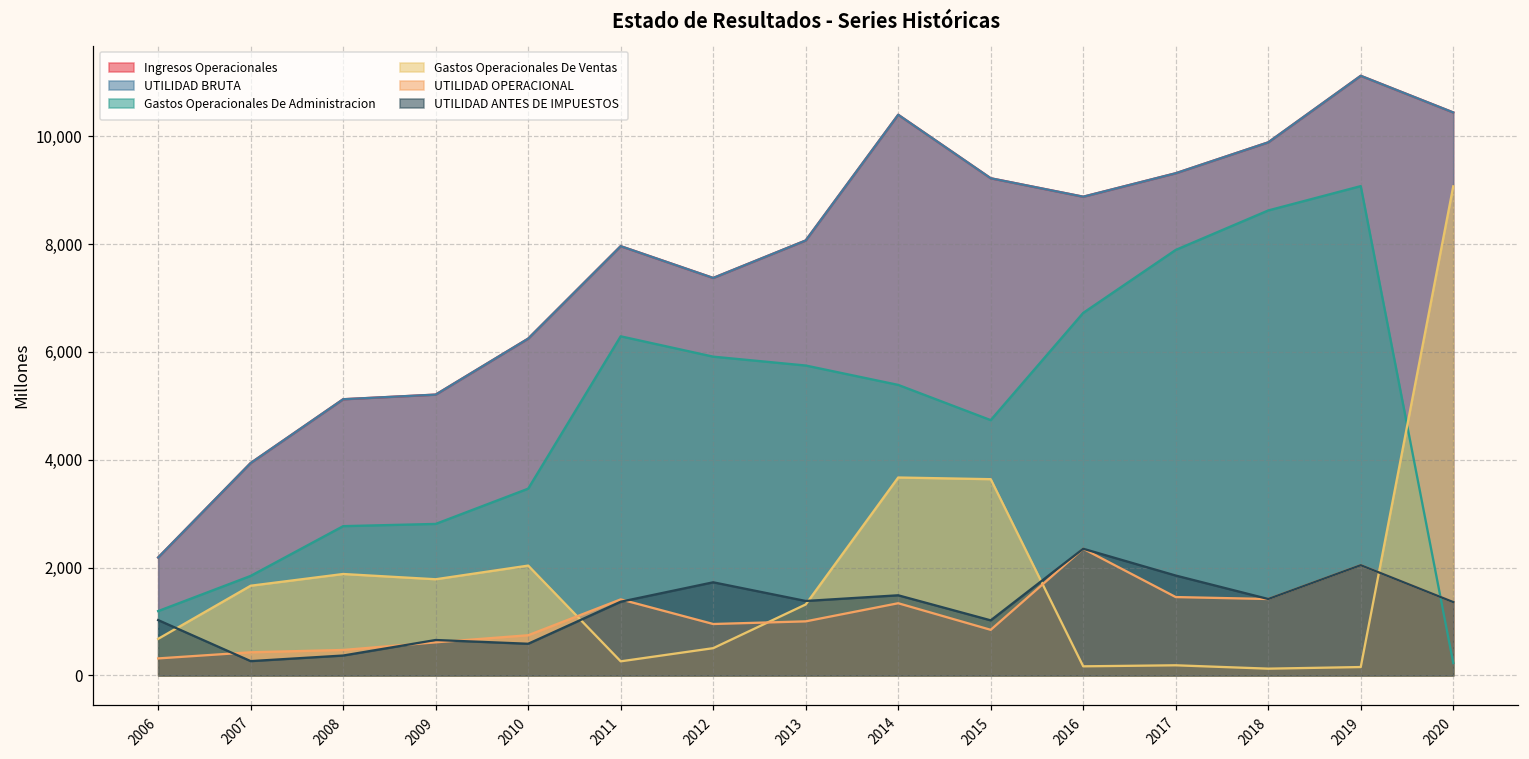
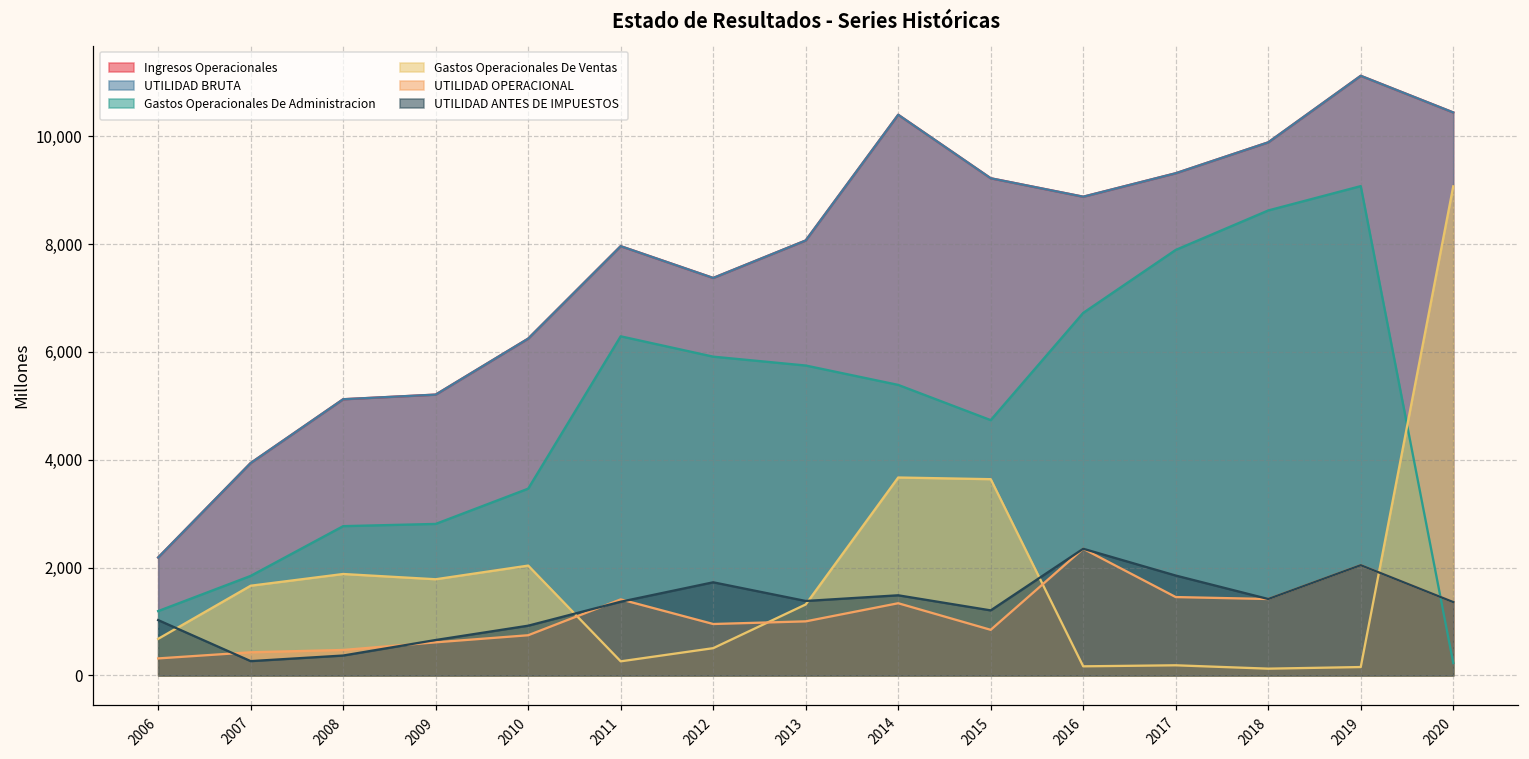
UTILIDAD ANTES DE IMPUESTOS, 2010: 600 -> 900
UTILIDAD ANTES DE IMPUESTOS, 2015: 1,000 -> 1,200
